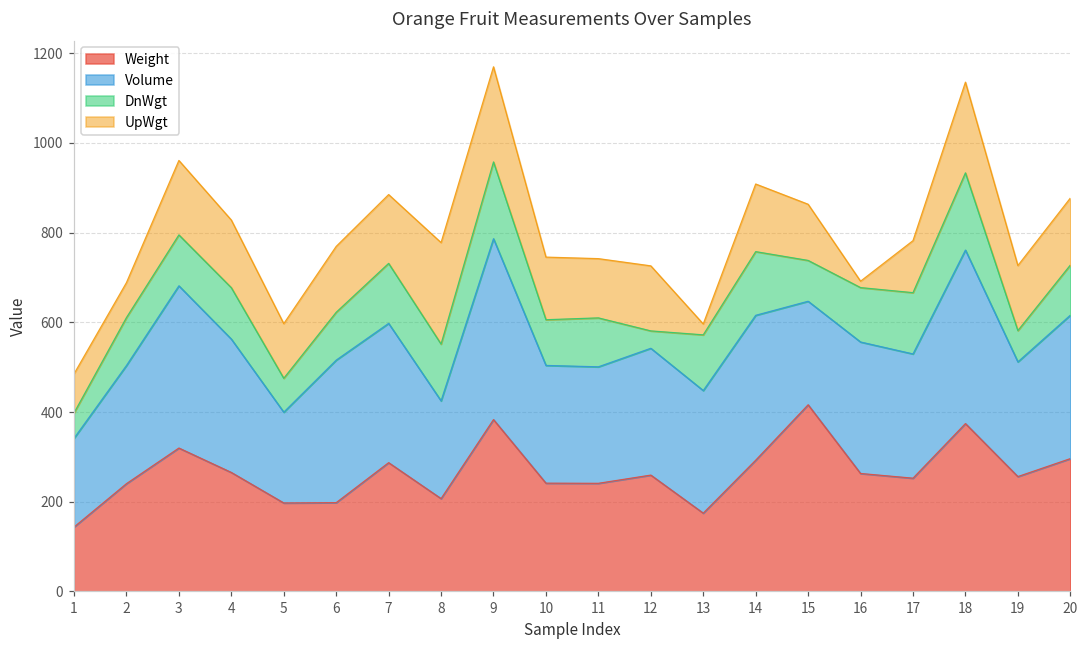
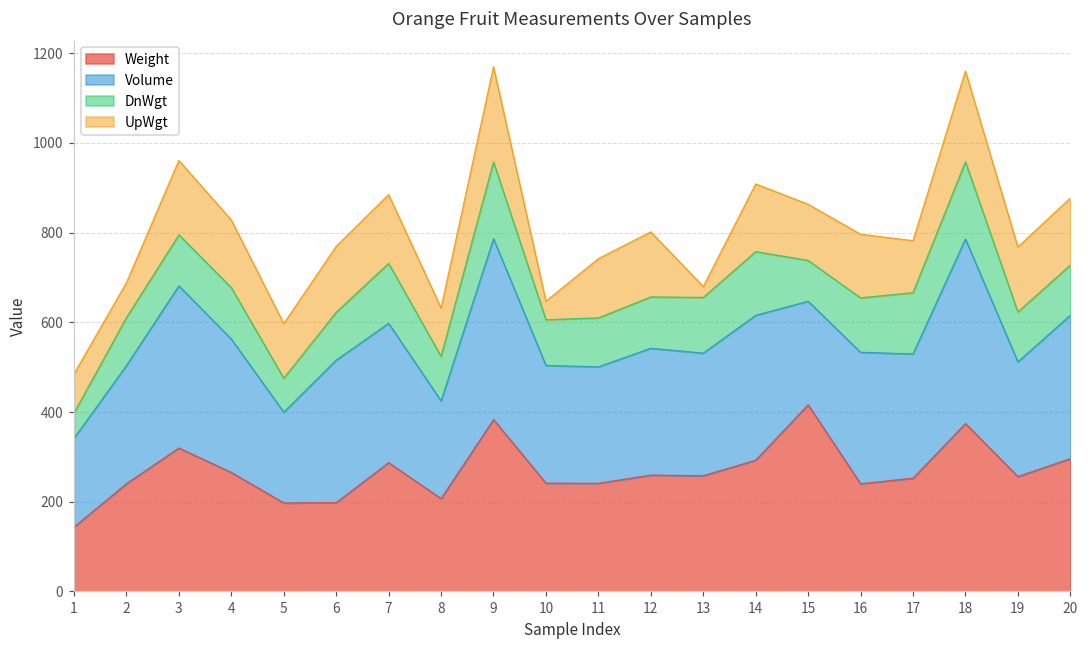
DnWgt, 8: 130 -> 100
UpWgt, 8: 230 -> 110
UpWgt, 10: 140 -> 40
DnWgt, 12: 40 -> 110
Weight, 13: 170 -> 260
Weight, 16: 260 -> 240
UpWgt, 16: 10 -> 140
Volume, 18: 390 -> 410
DnWgt, 19: 70 -> 110
